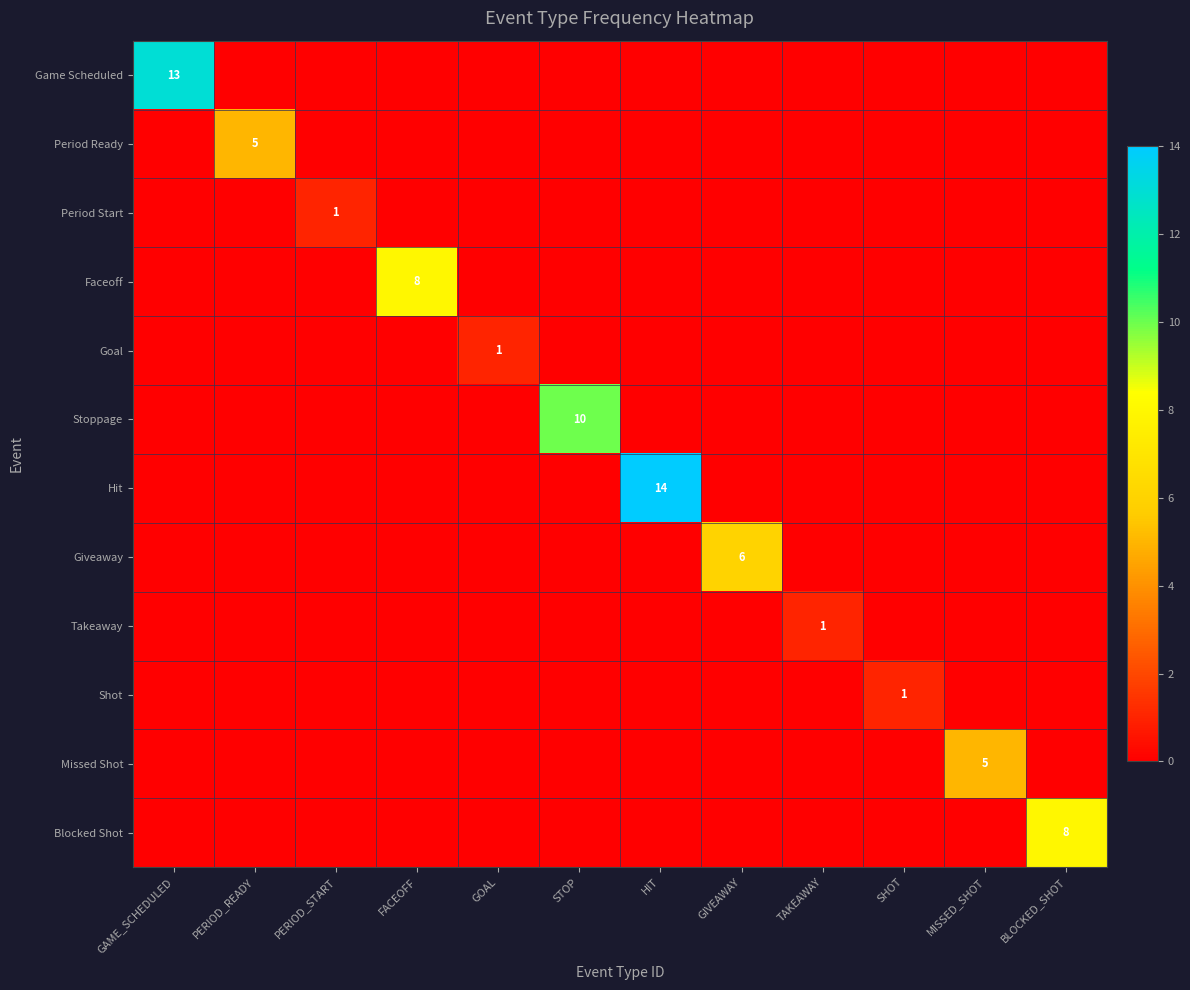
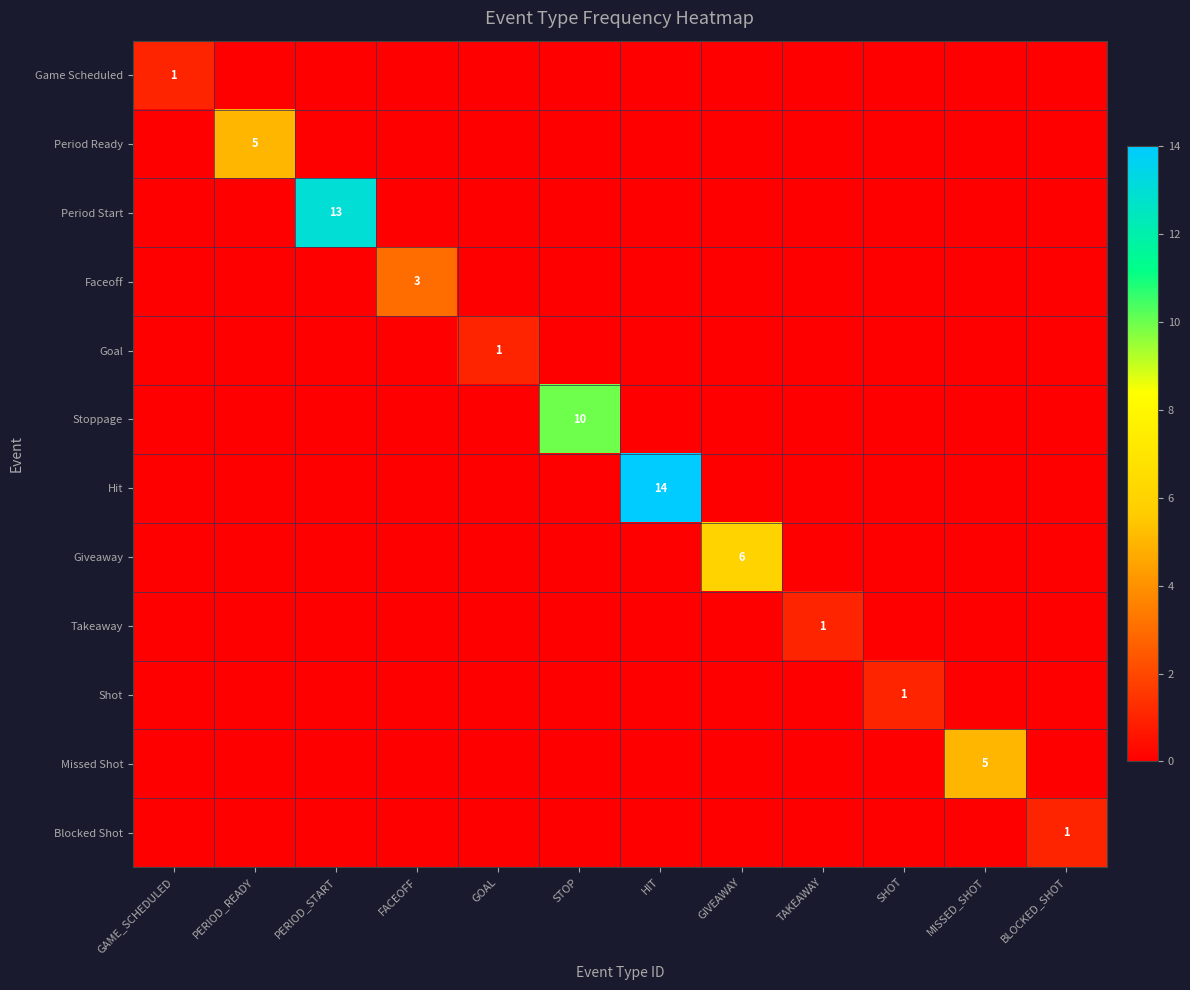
Game Scheduled, GAME_SCHEDULED: 13 -> 1
Period Start, PERIOD_START: 1 -> 13
Faceoff, FACEOFF: 8 -> 3
Blocked Shot, BLOCKED_SHOT: 8 -> 1
